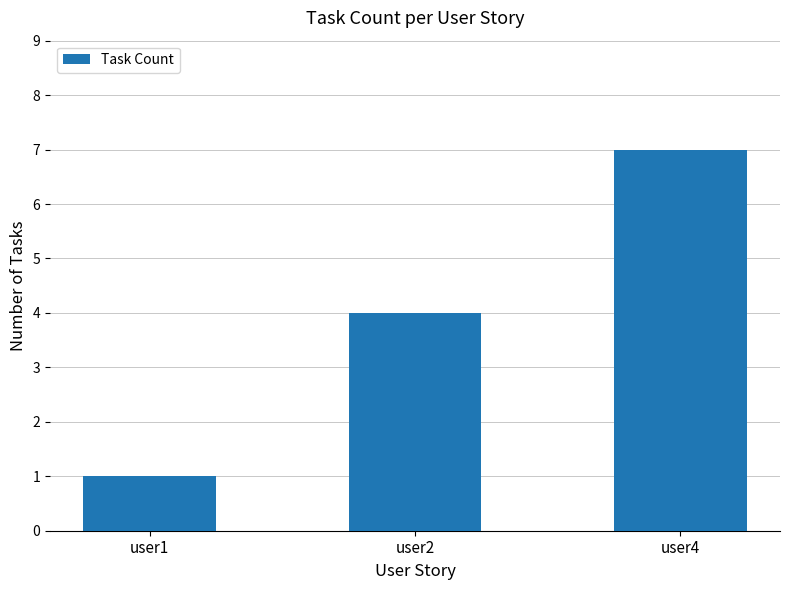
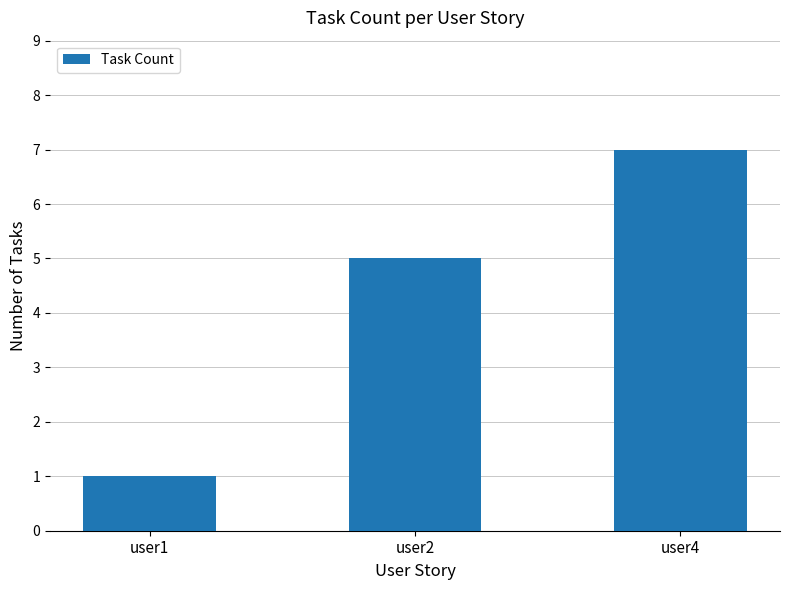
user2: 4 -> 5
